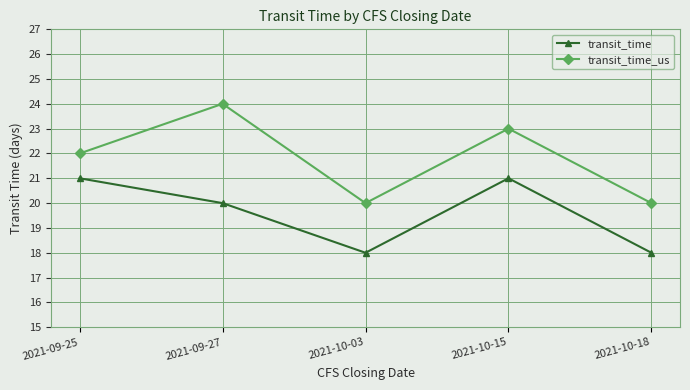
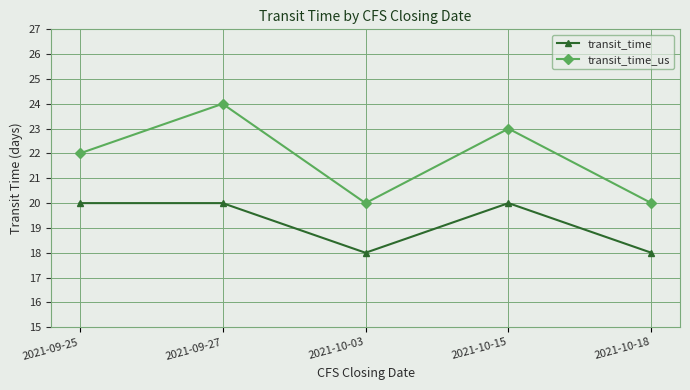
transit_time, 2021-09-25: 21 -> 20
transit_time, 2021-10-15: 21 -> 20
